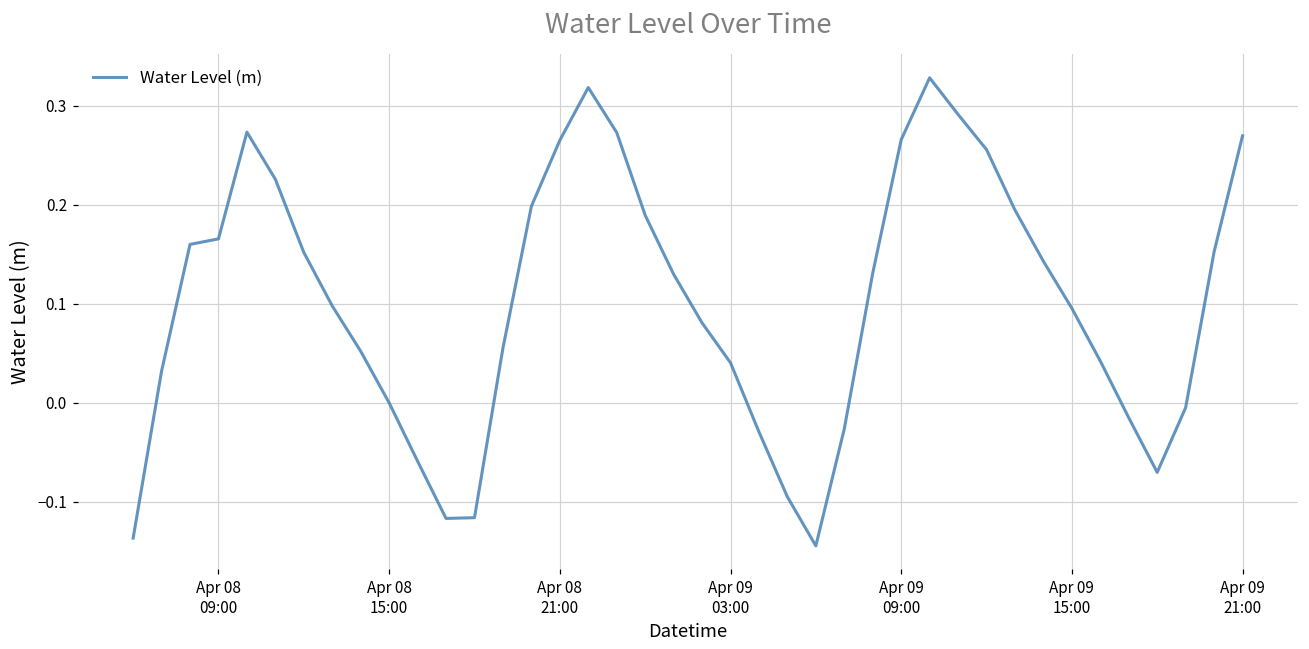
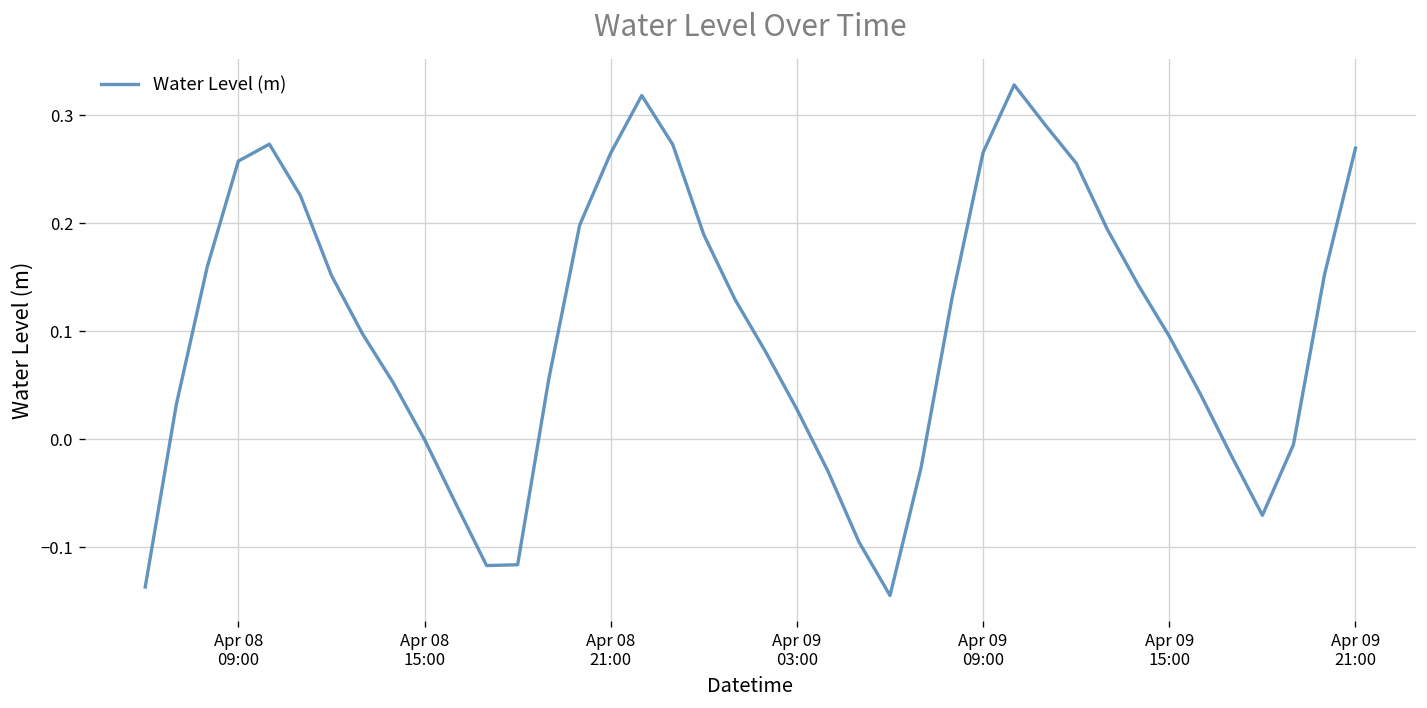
Apr 08 09:00: 0.17 -> 0.26
Apr 09 03:00: 0.04 -> 0.03
